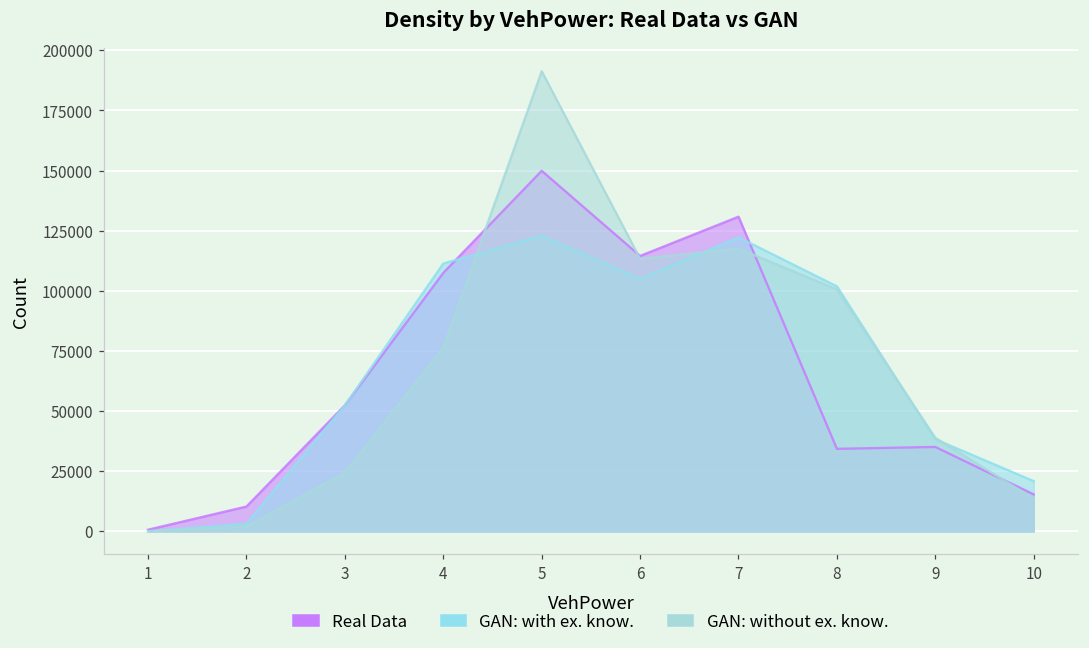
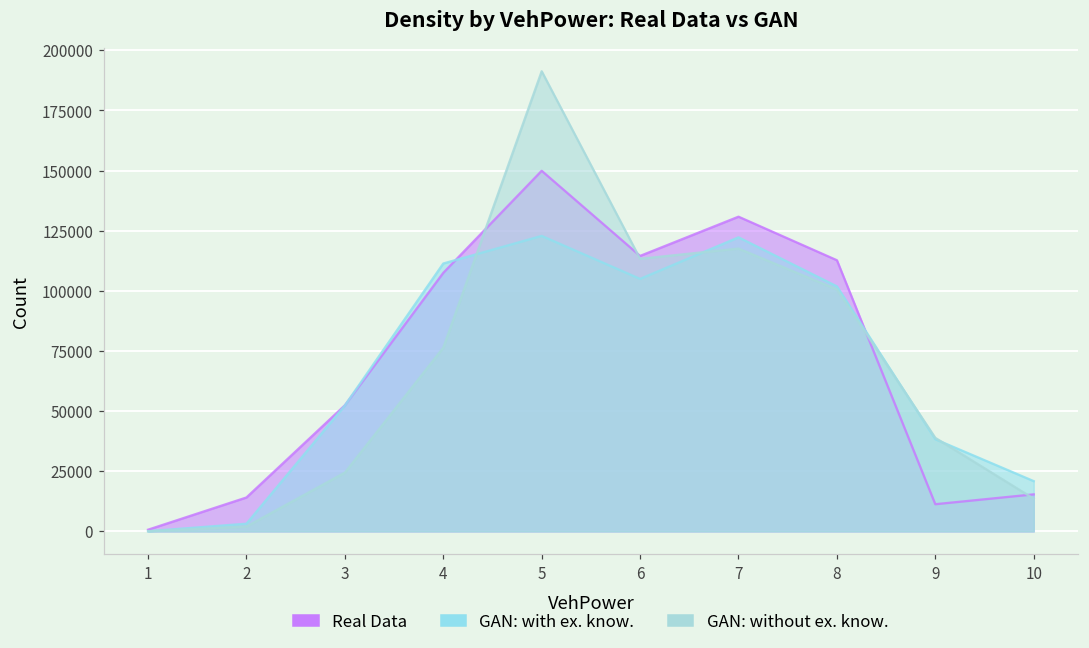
Real Data, 2: 10000 -> 14000
Real Data, 8: 34000 -> 113000
Real Data, 9: 35000 -> 11000
